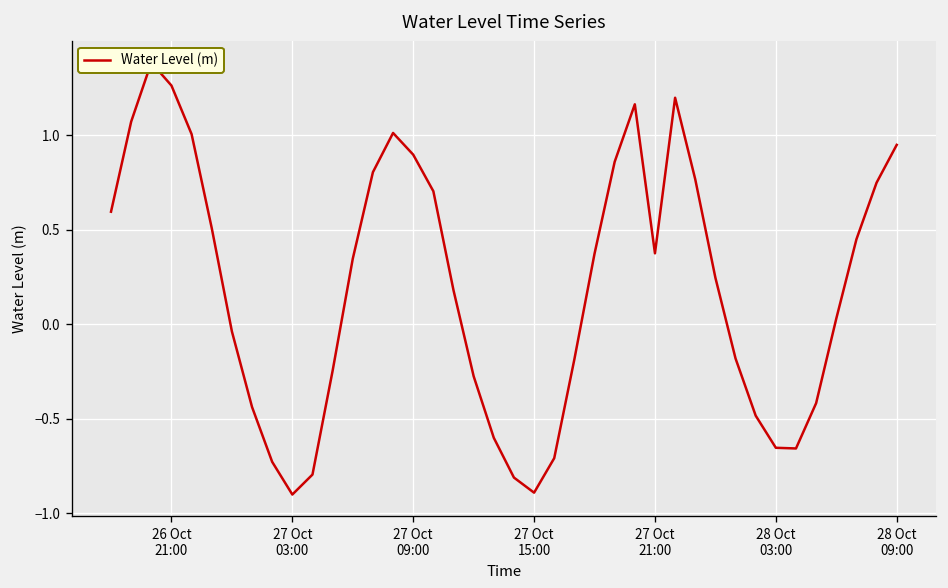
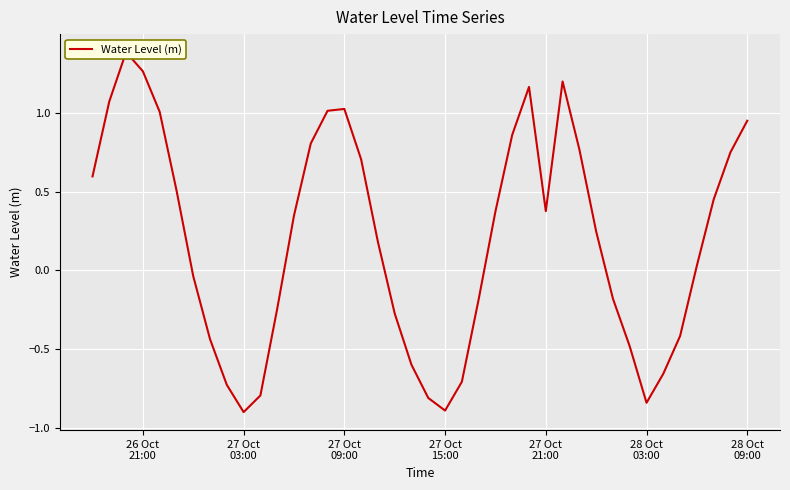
27 Oct 09:00: 0.90 -> 1.02
28 Oct 03:00: -0.65 -> -0.84
